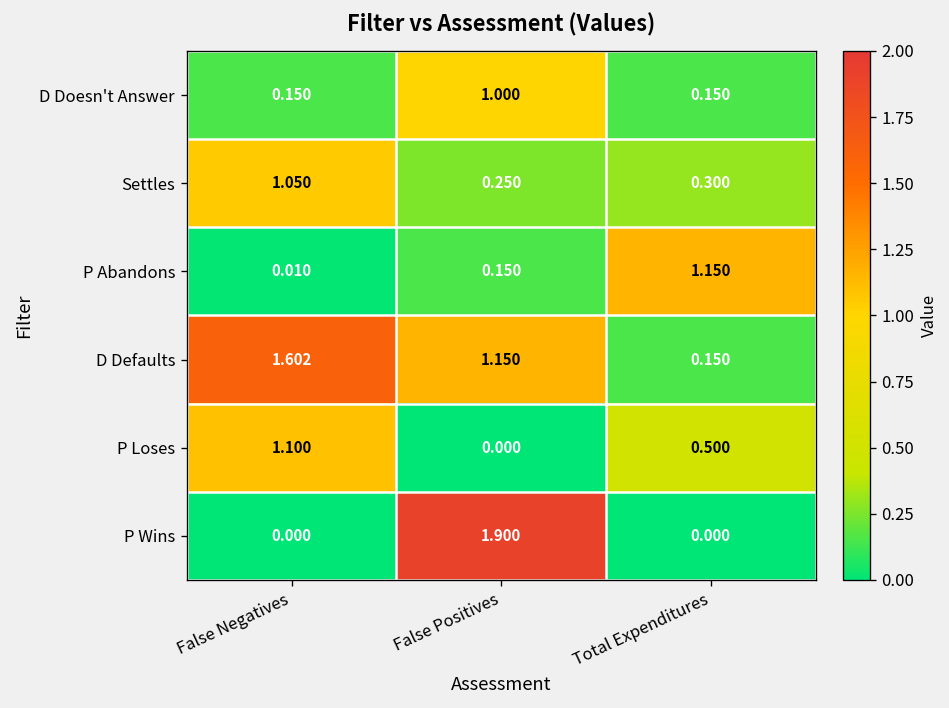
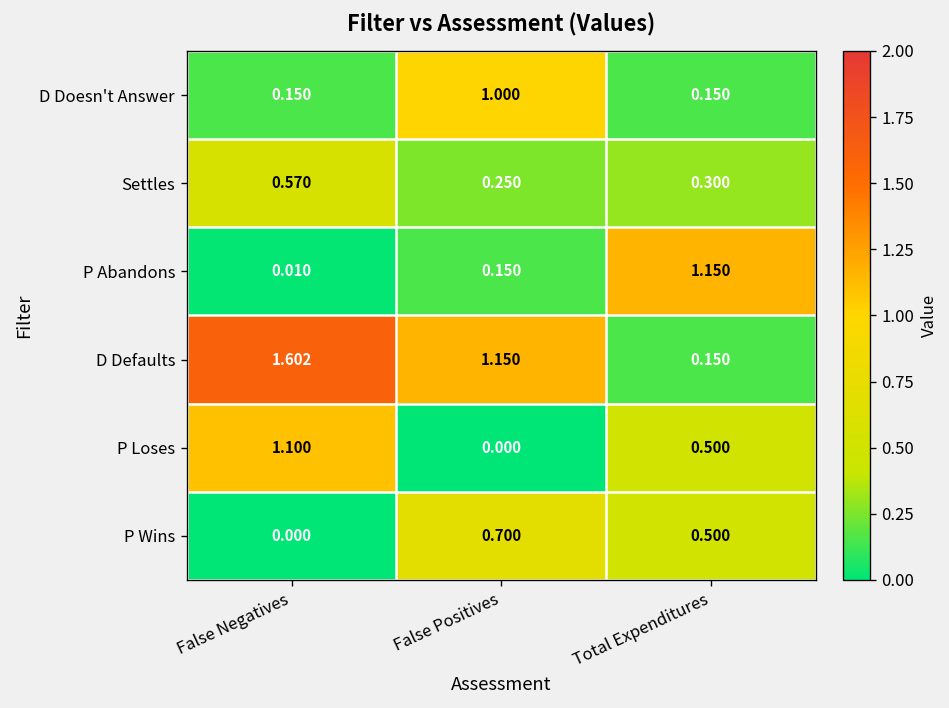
Settles, False Negatives: 1.050 -> 0.570
P Wins, False Positives: 1.900 -> 0.700
P Wins, Total Expenditures: 0.000 -> 0.500
